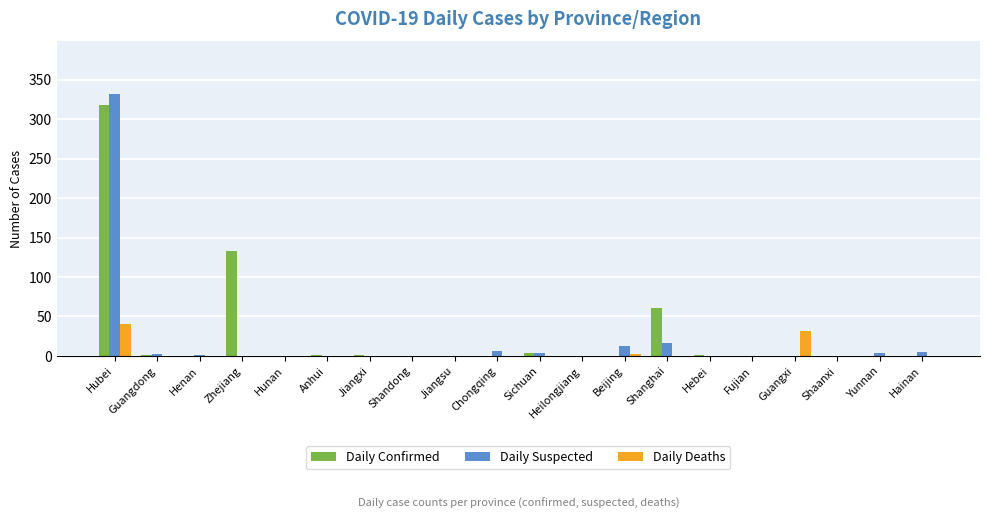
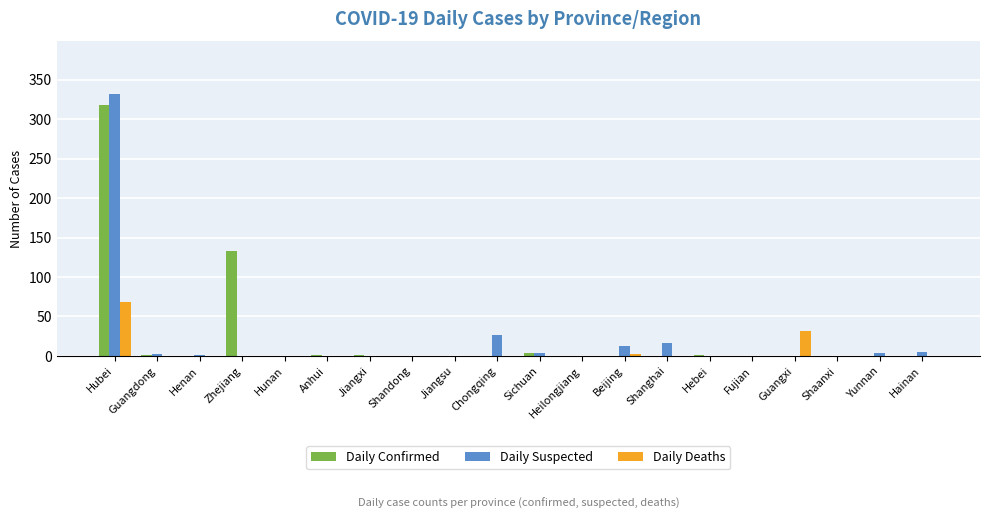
Daily Deaths, Hubei: 40 -> 70
Daily Suspected, Chongqing: 10 -> 30
Daily Confirmed, Shanghai: 60 -> 0
